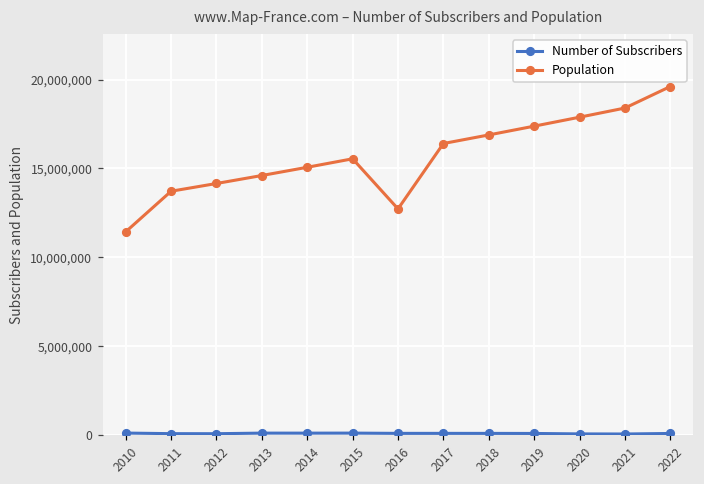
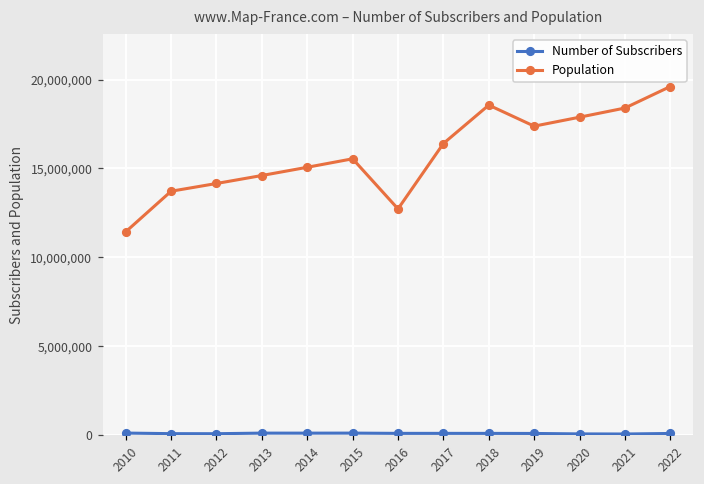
Population, 2018: 16,900,000 -> 18,600,000
